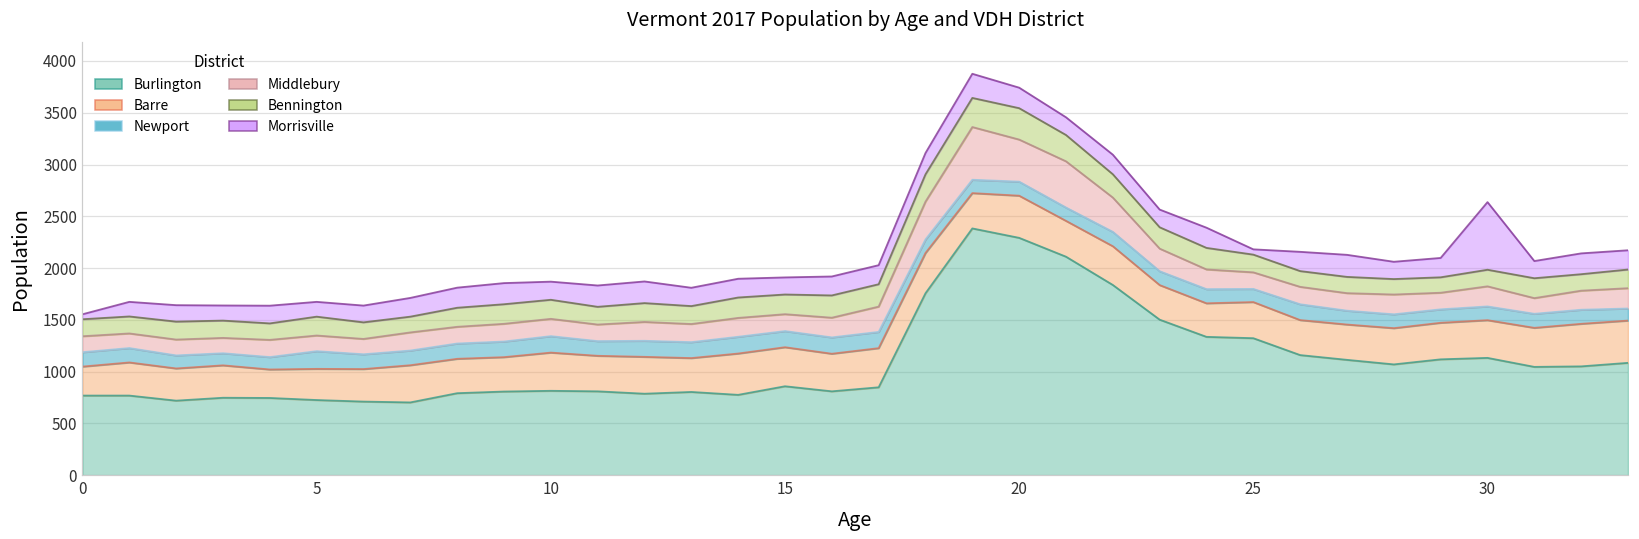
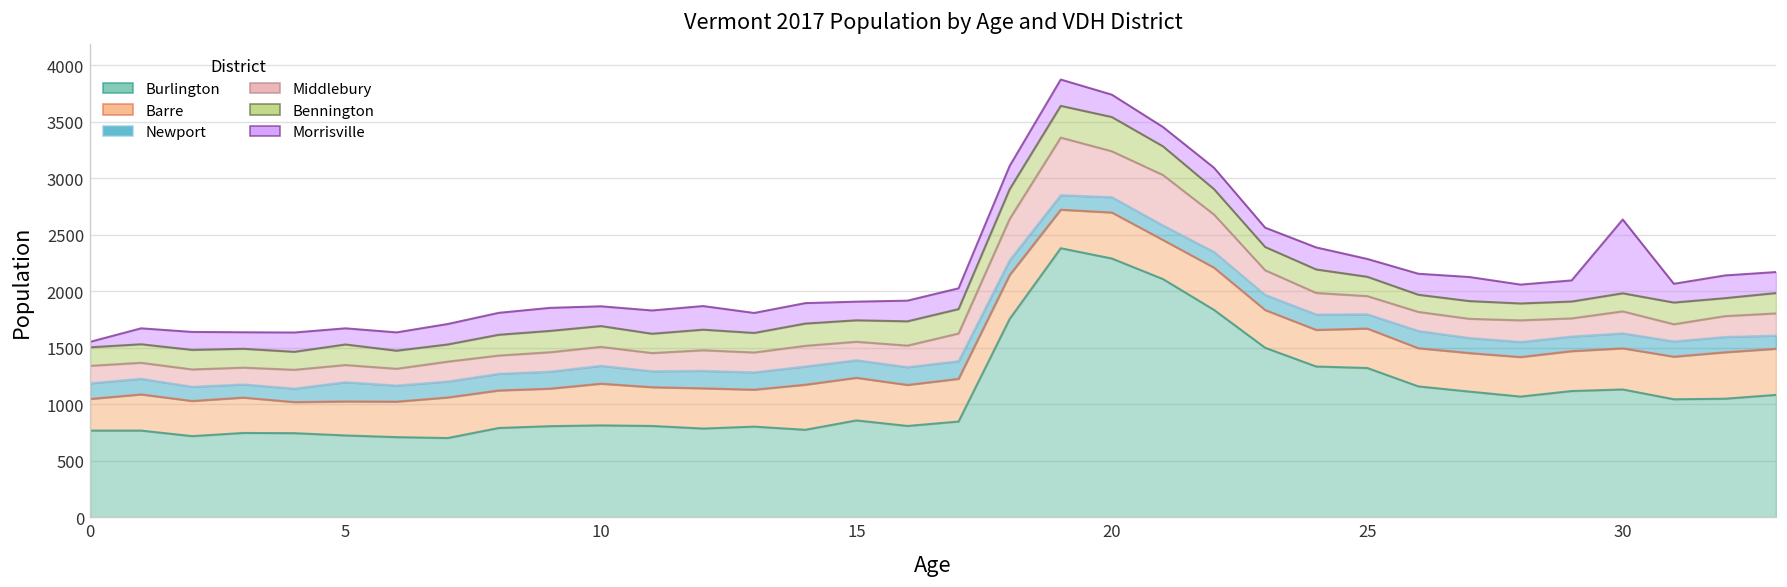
Morrisville, 25: 100 -> 200
